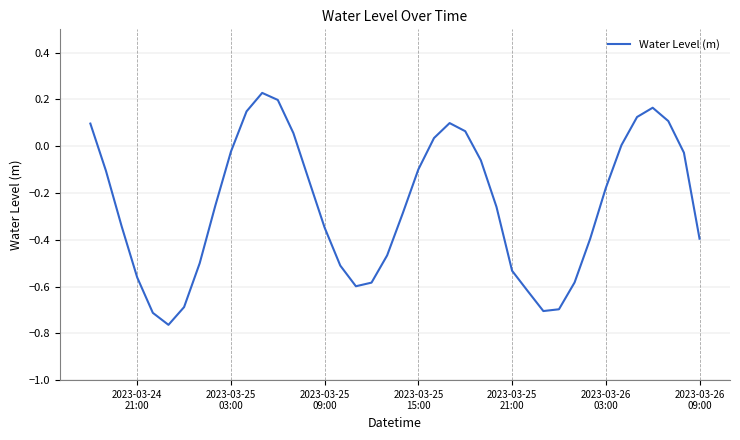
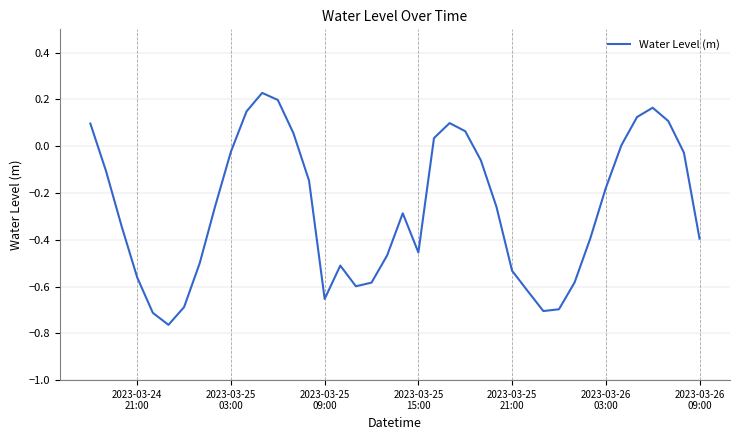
2023-03-25 09:00: -0.35 -> -0.65
2023-03-25 15:00: -0.10 -> -0.45
